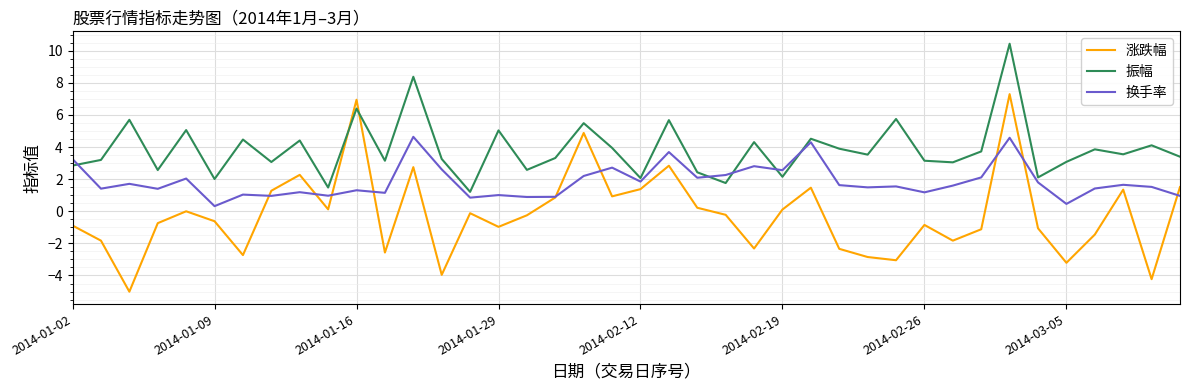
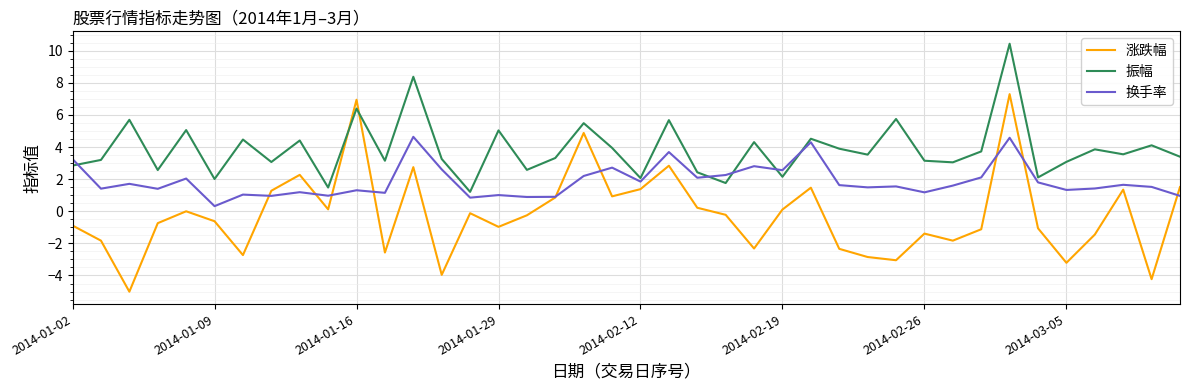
涨跌幅, 2014-02-26: -0.9 -> -1.4
换手率, 2014-03-05: 0.5 -> 1.3
